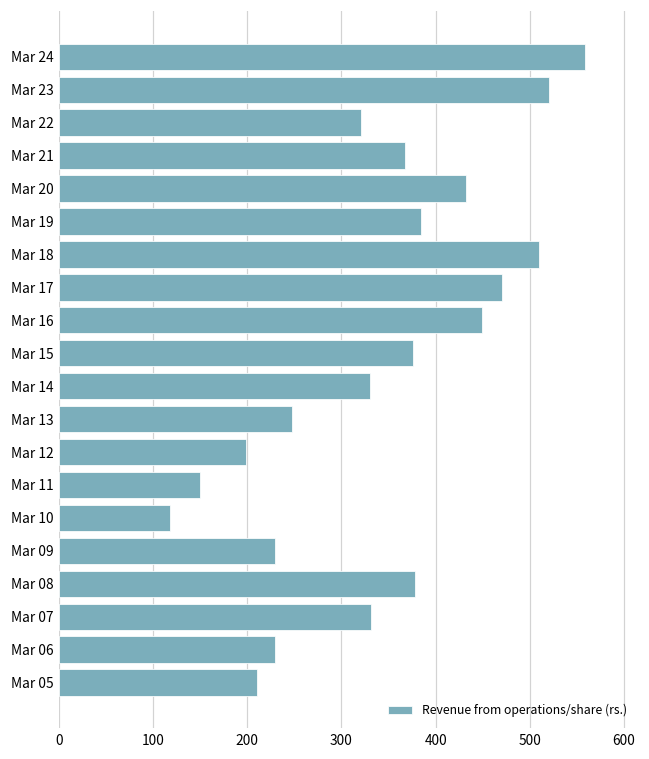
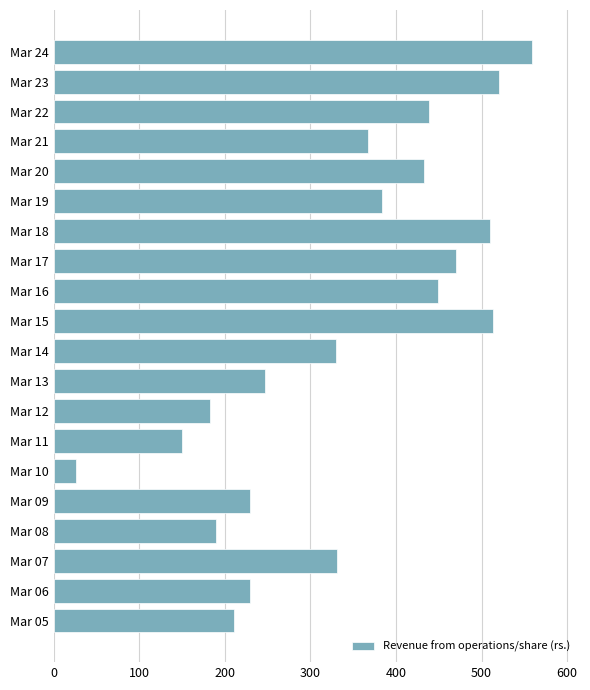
Mar 22: 320 -> 440
Mar 15: 380 -> 510
Mar 12: 200 -> 180
Mar 10: 120 -> 30
Mar 08: 380 -> 190
